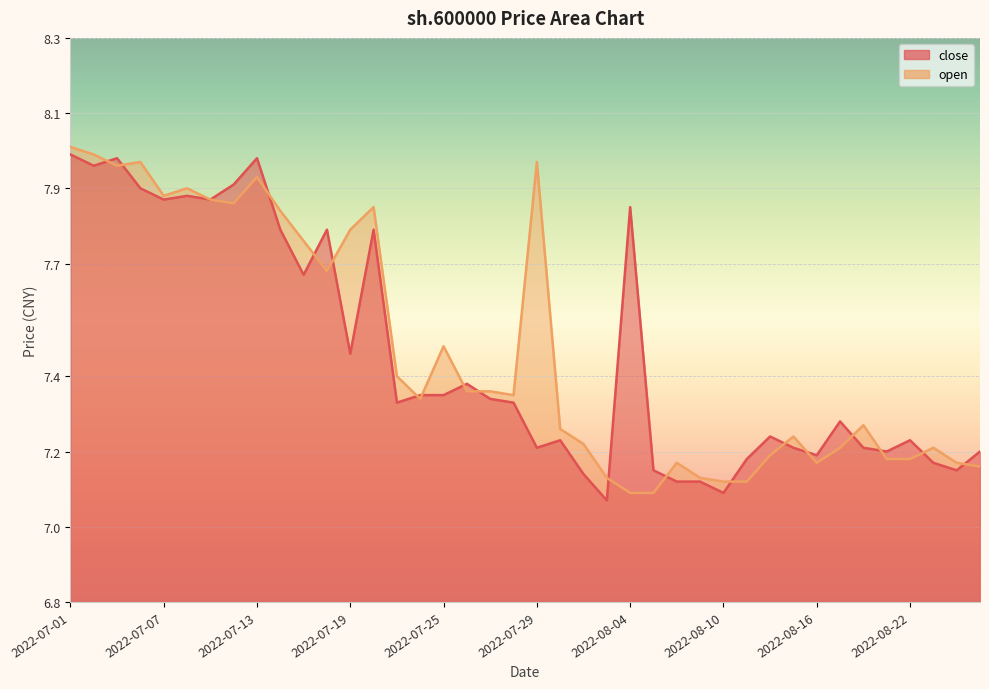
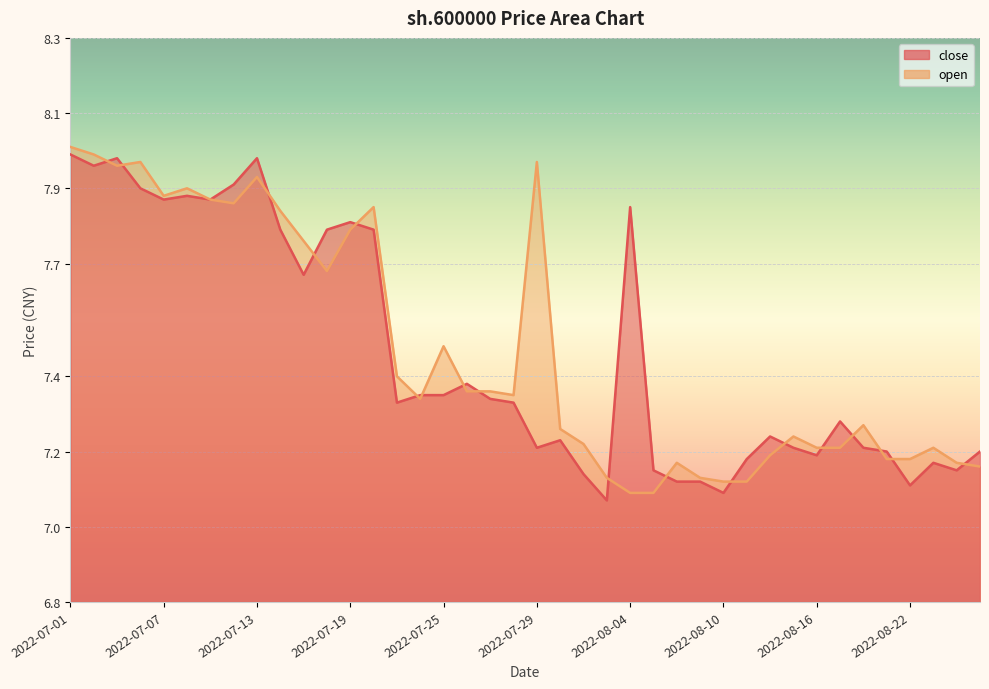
close, 2022-07-19: 7.46 -> 7.81
open, 2022-08-16: 7.17 -> 7.21
close, 2022-08-22: 7.23 -> 7.11
